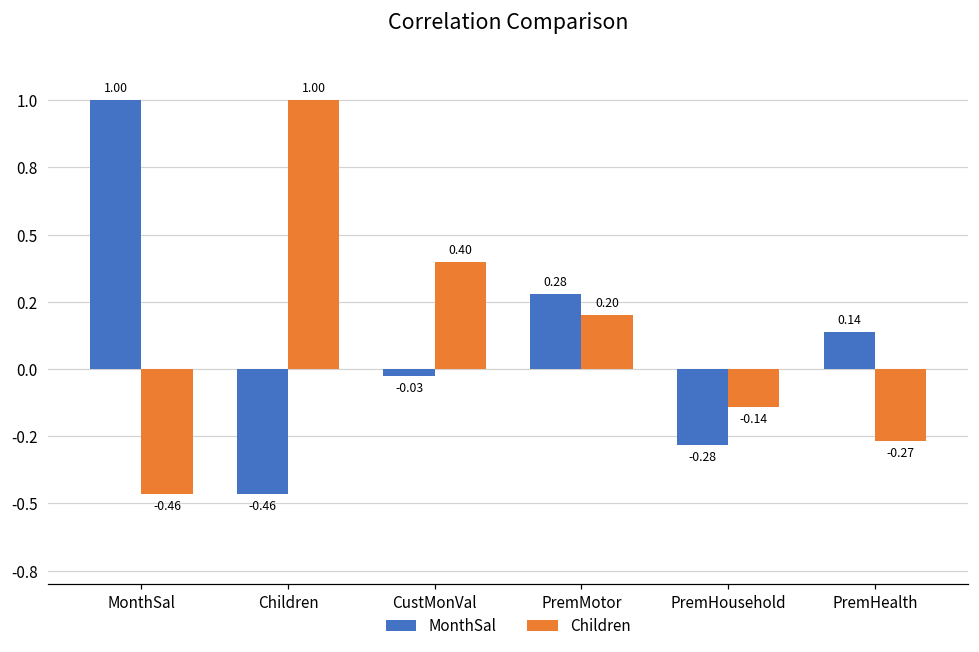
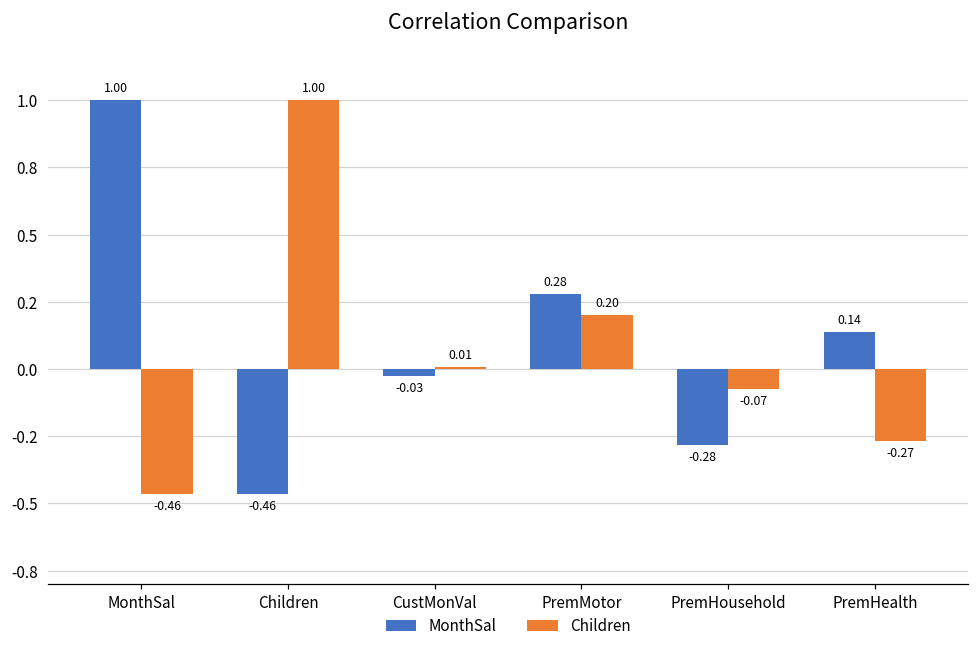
Children, CustMonVal: 0.40 -> 0.01
Children, PremHousehold: -0.14 -> -0.07
